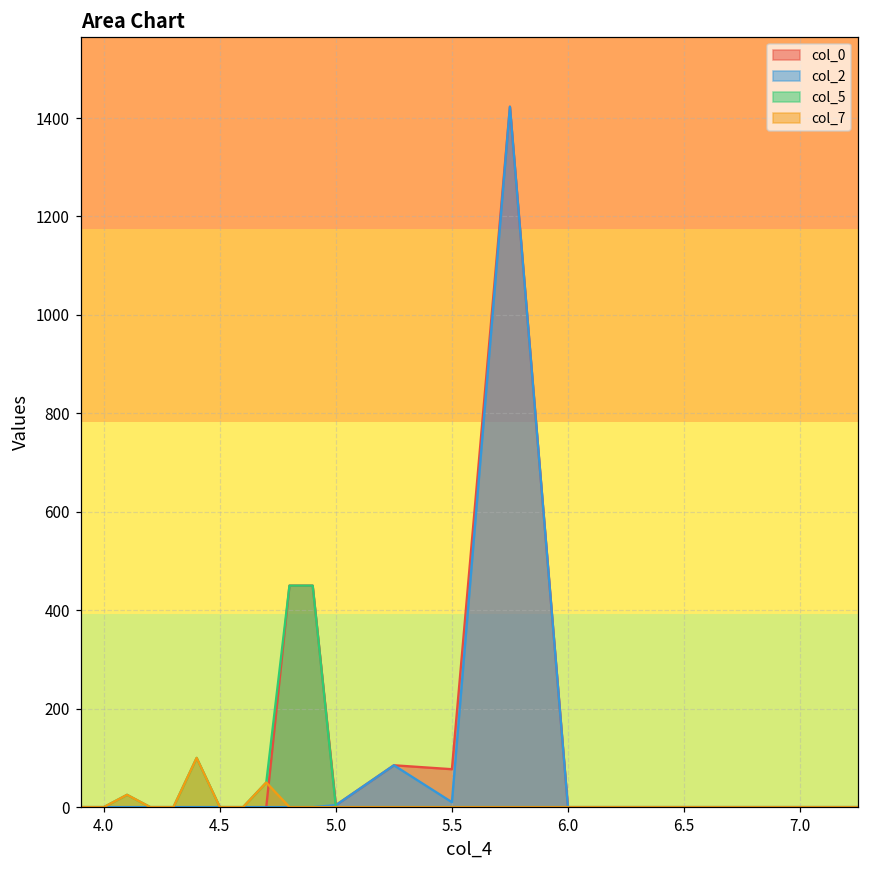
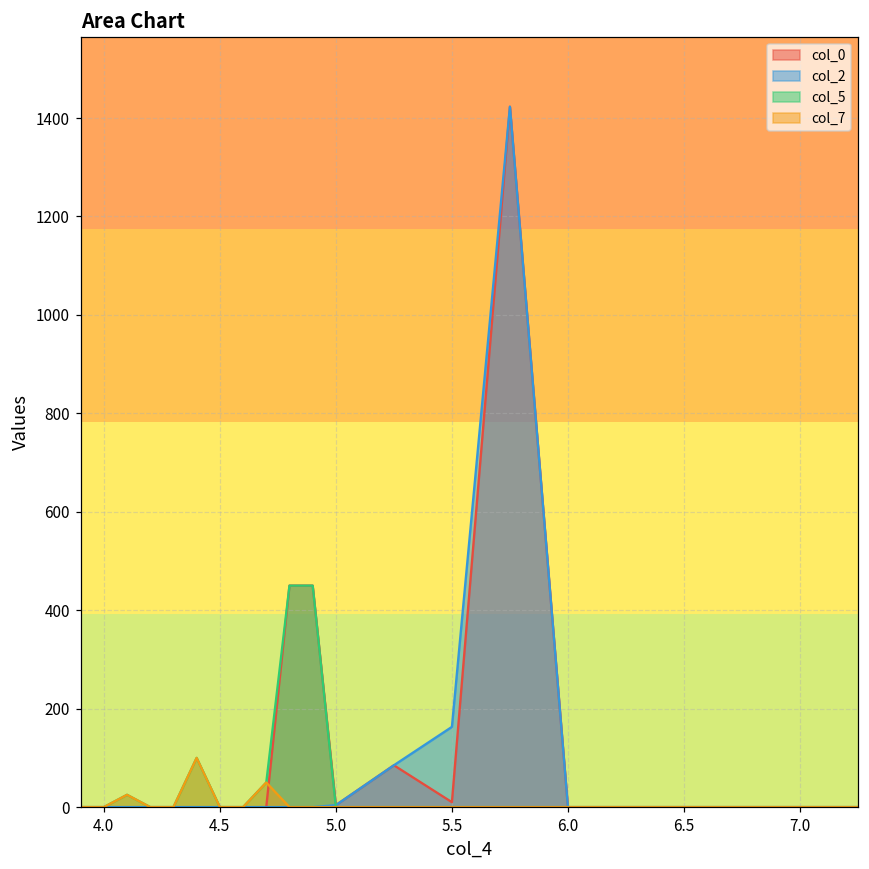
col_0, 5.5: 80 -> 10
col_2, 5.5: 10 -> 160
